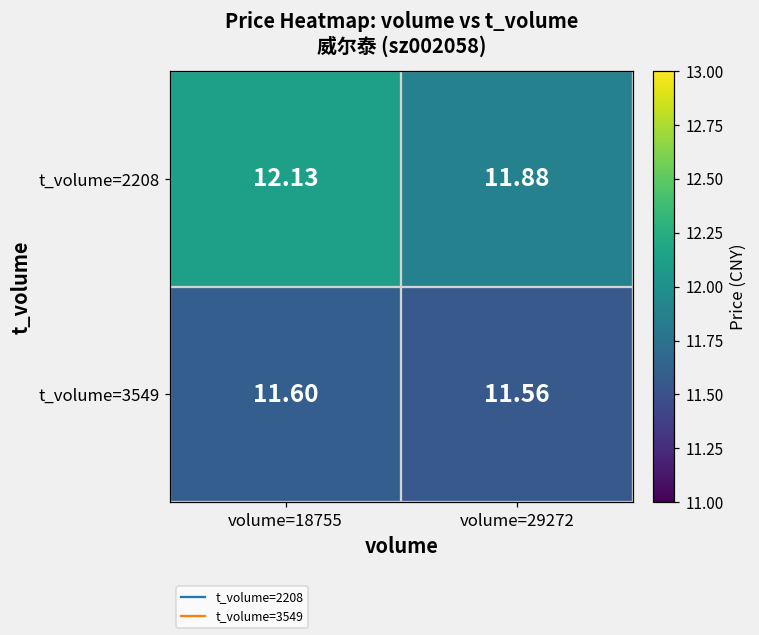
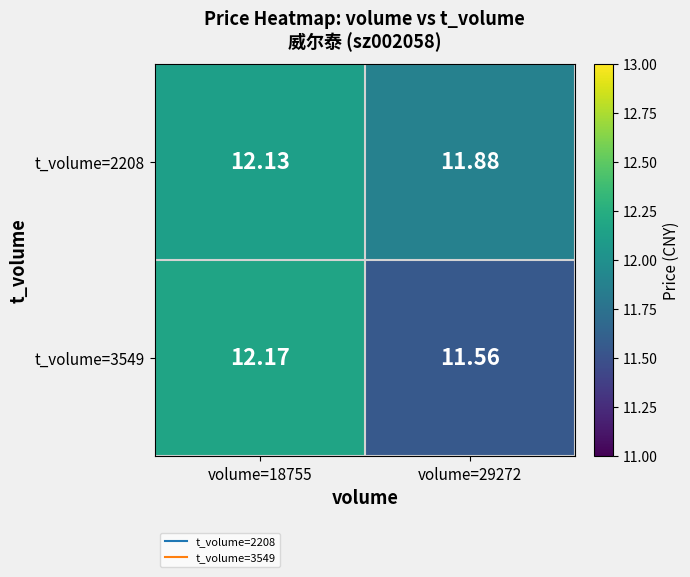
t_volume=3549, volume=18755: 11.60 -> 12.17
